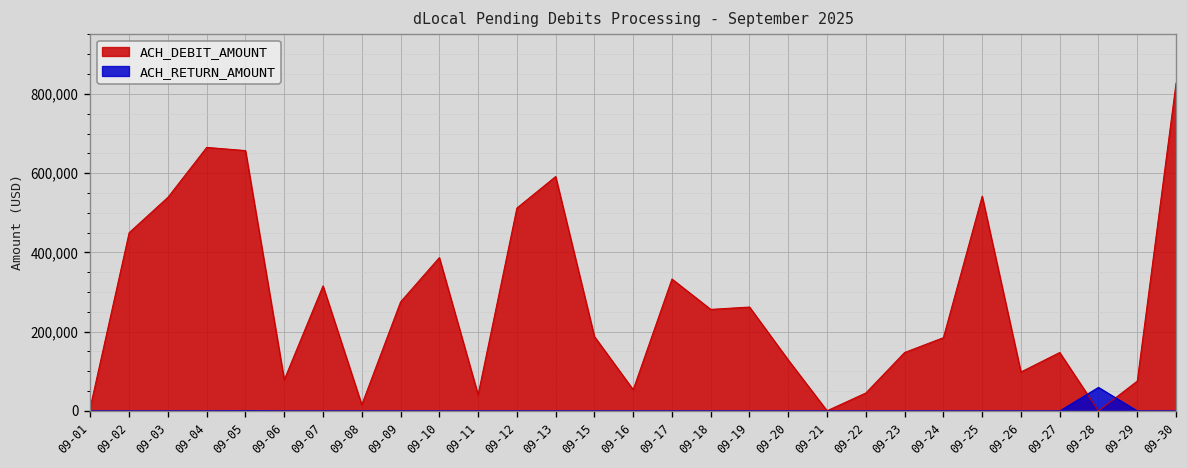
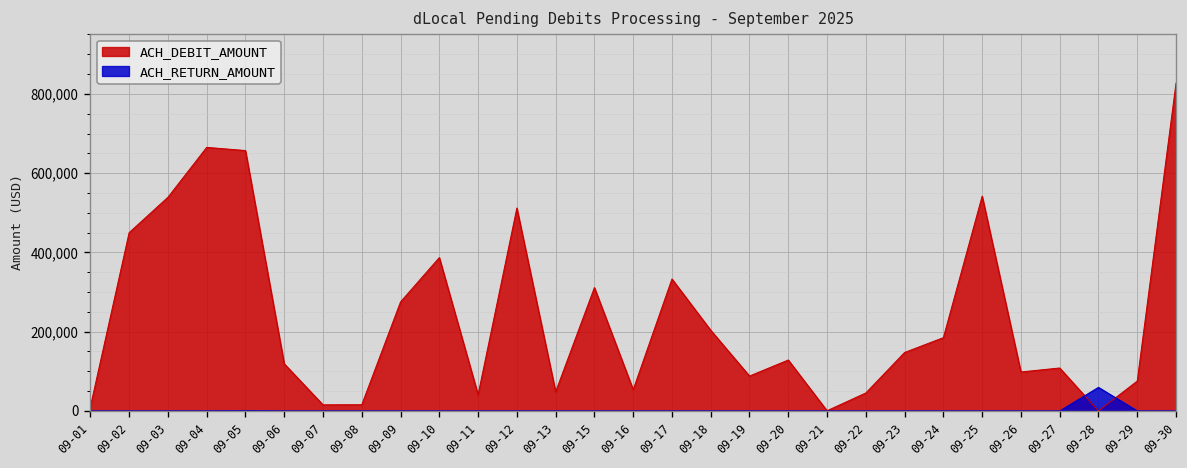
ACH_DEBIT_AMOUNT, 09-06: 80,000 -> 120,000
ACH_DEBIT_AMOUNT, 09-07: 320,000 -> 20,000
ACH_DEBIT_AMOUNT, 09-13: 590,000 -> 50,000
ACH_DEBIT_AMOUNT, 09-15: 190,000 -> 310,000
ACH_DEBIT_AMOUNT, 09-18: 260,000 -> 200,000
ACH_DEBIT_AMOUNT, 09-19: 260,000 -> 90,000
ACH_DEBIT_AMOUNT, 09-27: 150,000 -> 110,000
